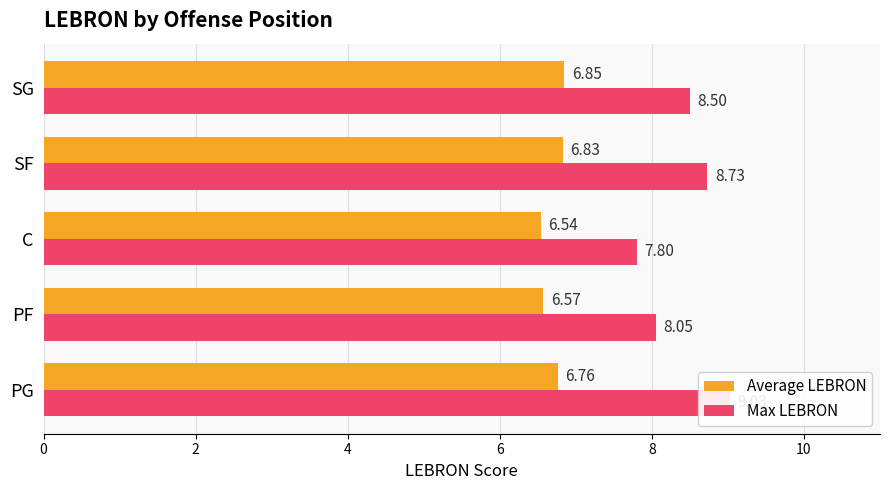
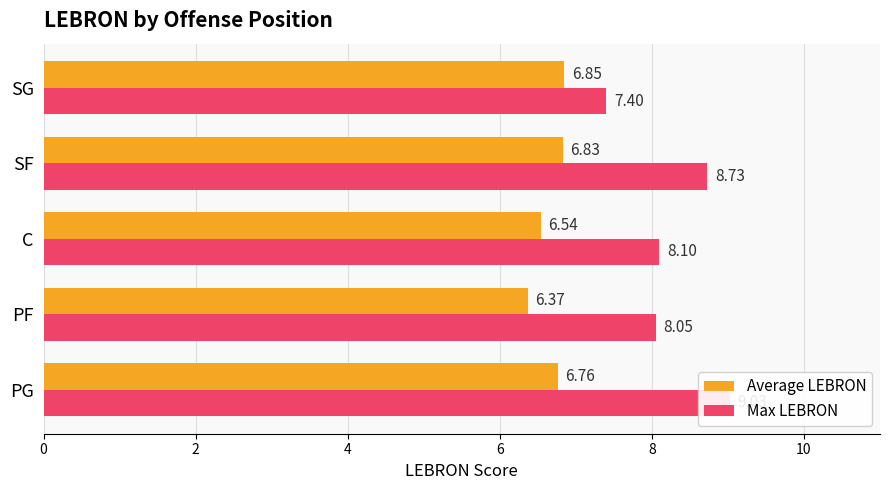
Max LEBRON, SG: 8.50 -> 7.40
Max LEBRON, C: 7.80 -> 8.10
Average LEBRON, PF: 6.57 -> 6.37
